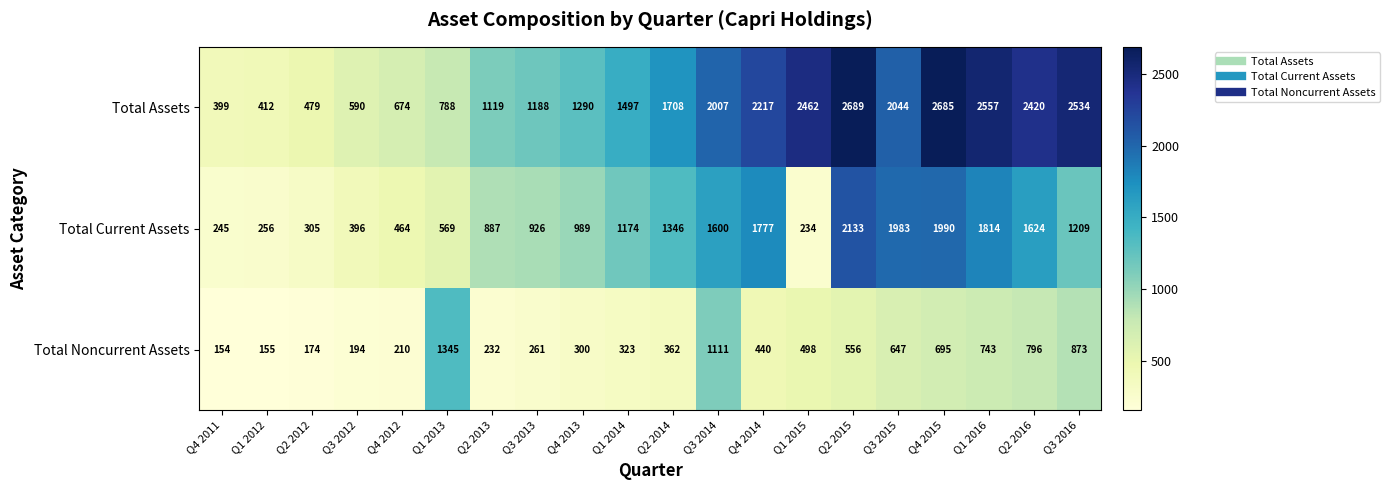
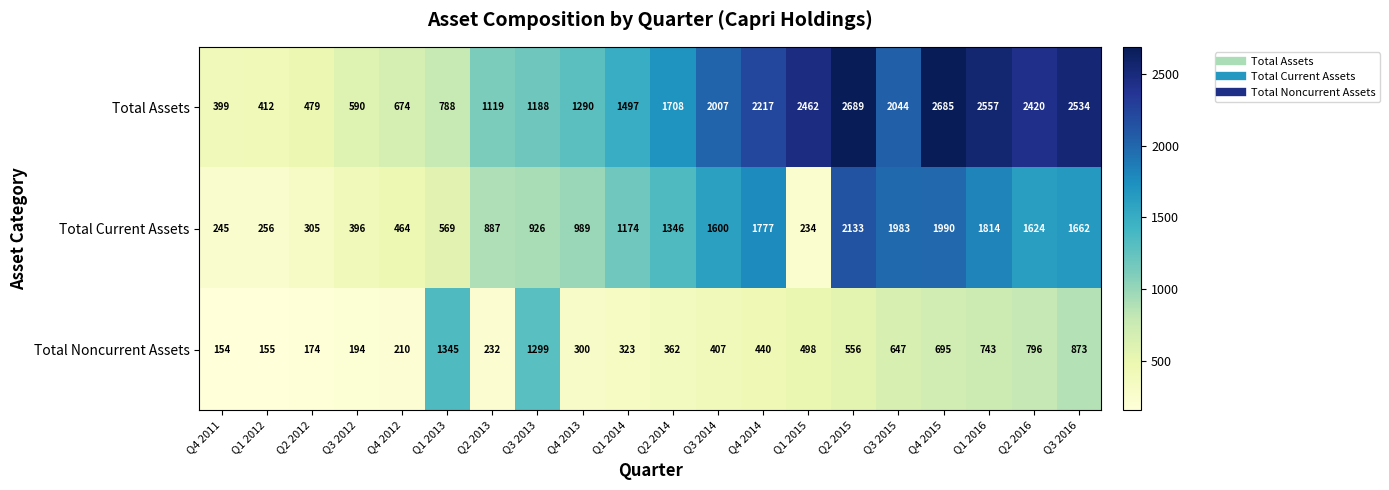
Total Current Assets, Q3 2016: 1209 -> 1662
Total Noncurrent Assets, Q3 2013: 261 -> 1299
Total Noncurrent Assets, Q3 2014: 1111 -> 407
